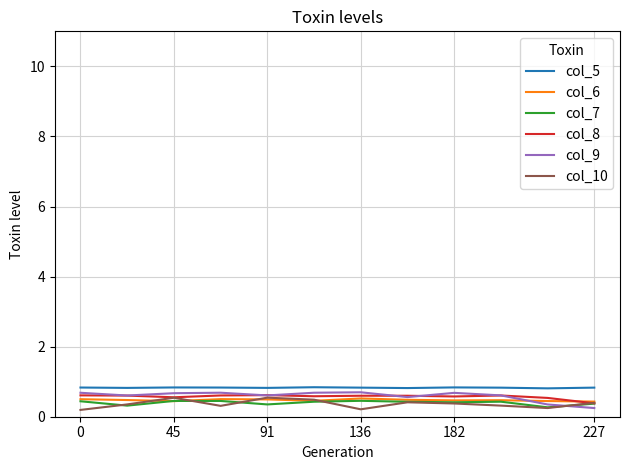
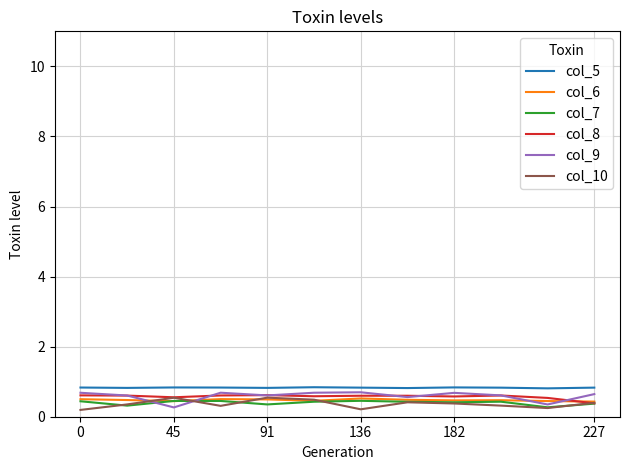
col_9, 45: 0.7 -> 0.3
col_9, 227: 0.2 -> 0.6
